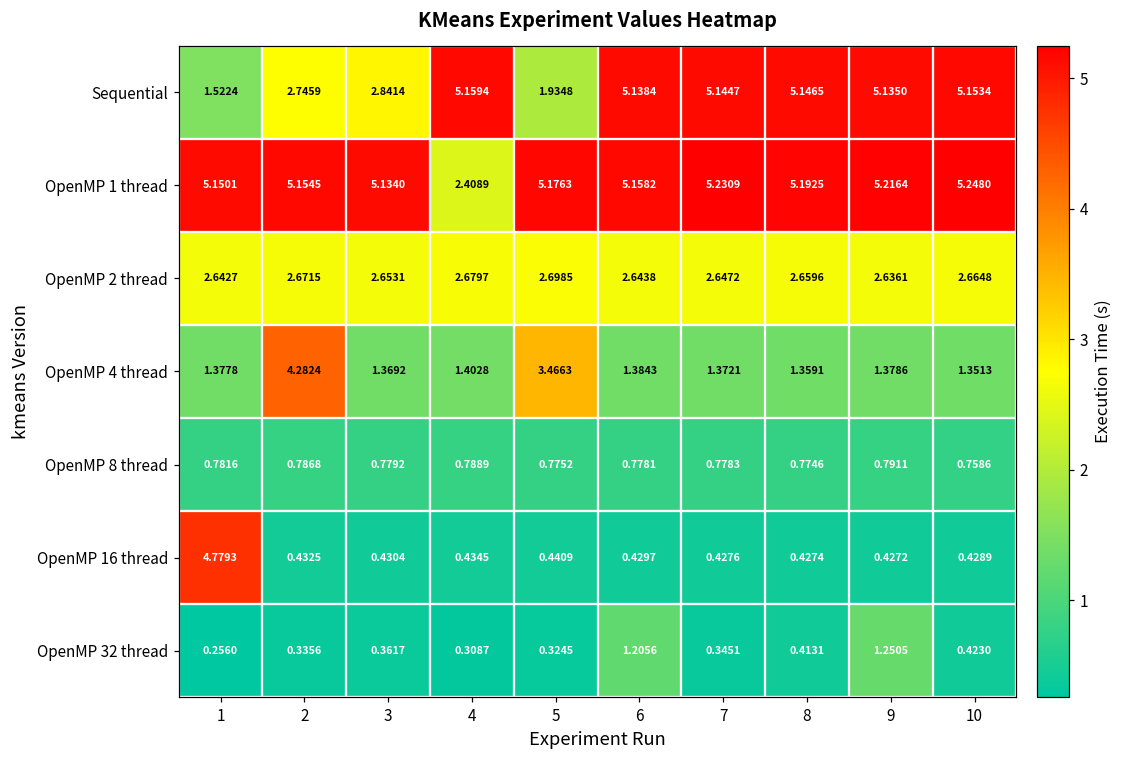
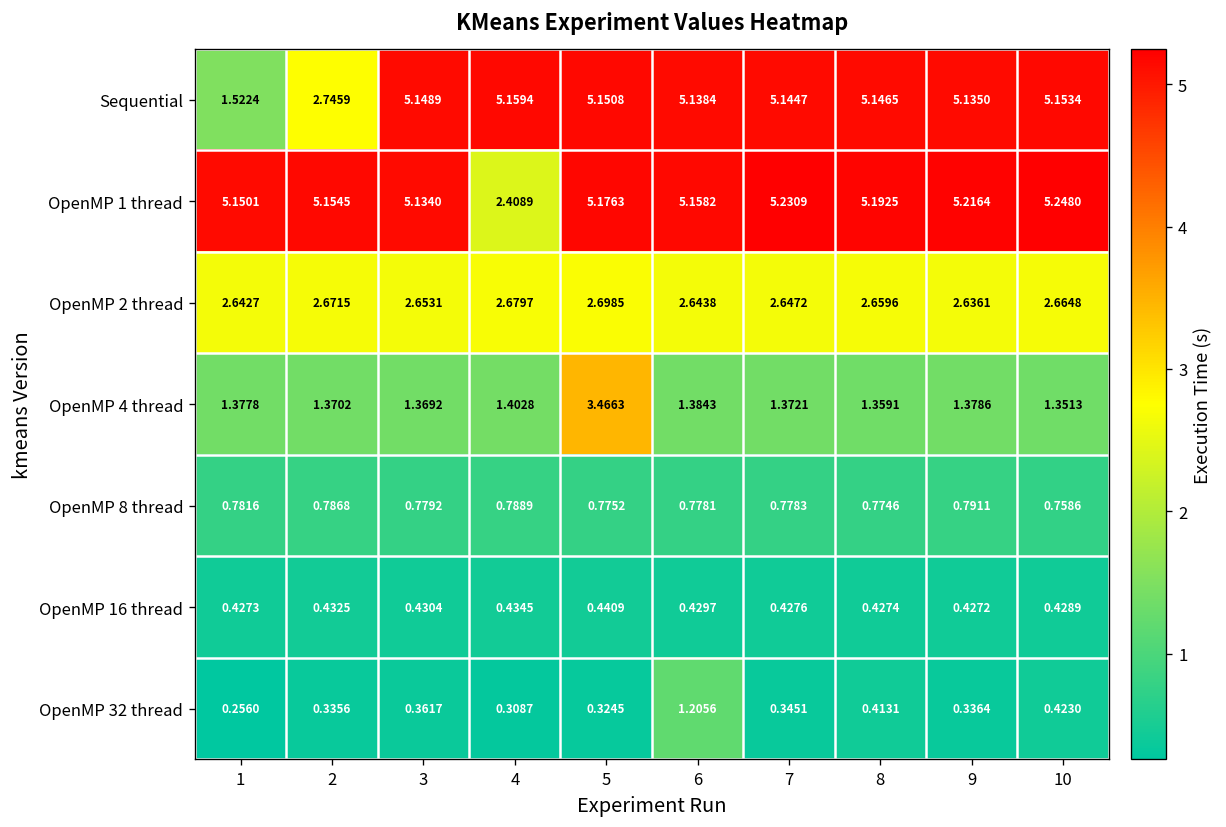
Sequential, 3: 2.8414 -> 5.1489
Sequential, 5: 1.9348 -> 5.1508
OpenMP 4 thread, 2: 4.2824 -> 1.3702
OpenMP 16 thread, 1: 4.7793 -> 0.4273
OpenMP 32 thread, 9: 1.2505 -> 0.3364
